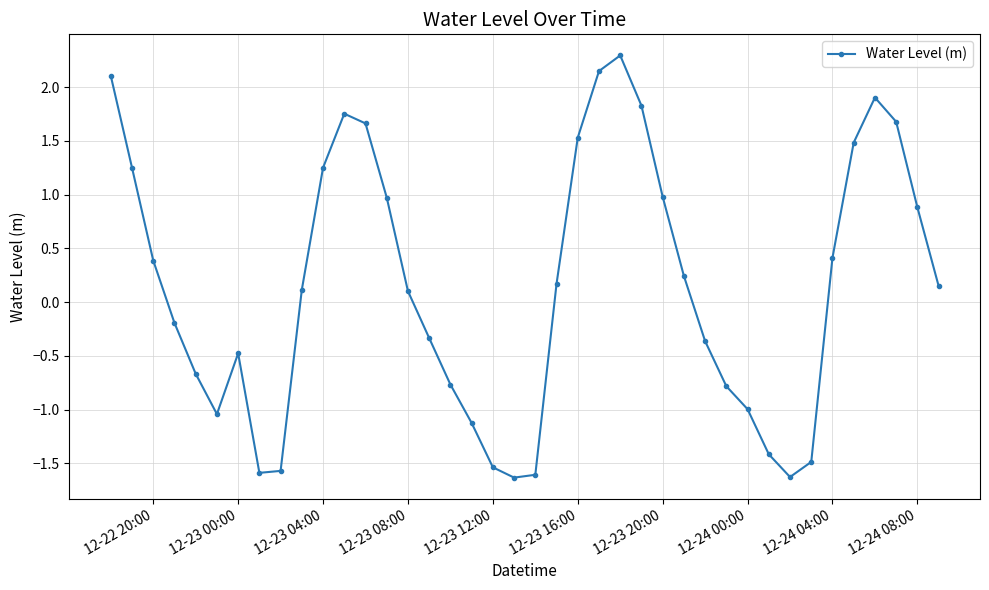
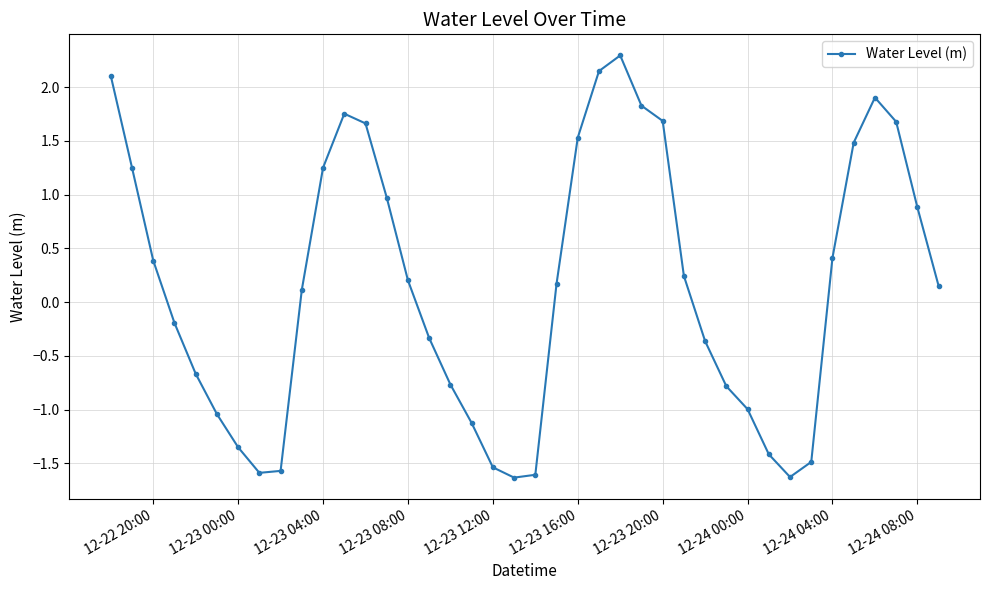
12-23 00:00: -0.48 -> -1.35
12-23 08:00: 0.10 -> 0.20
12-23 20:00: 0.98 -> 1.69
